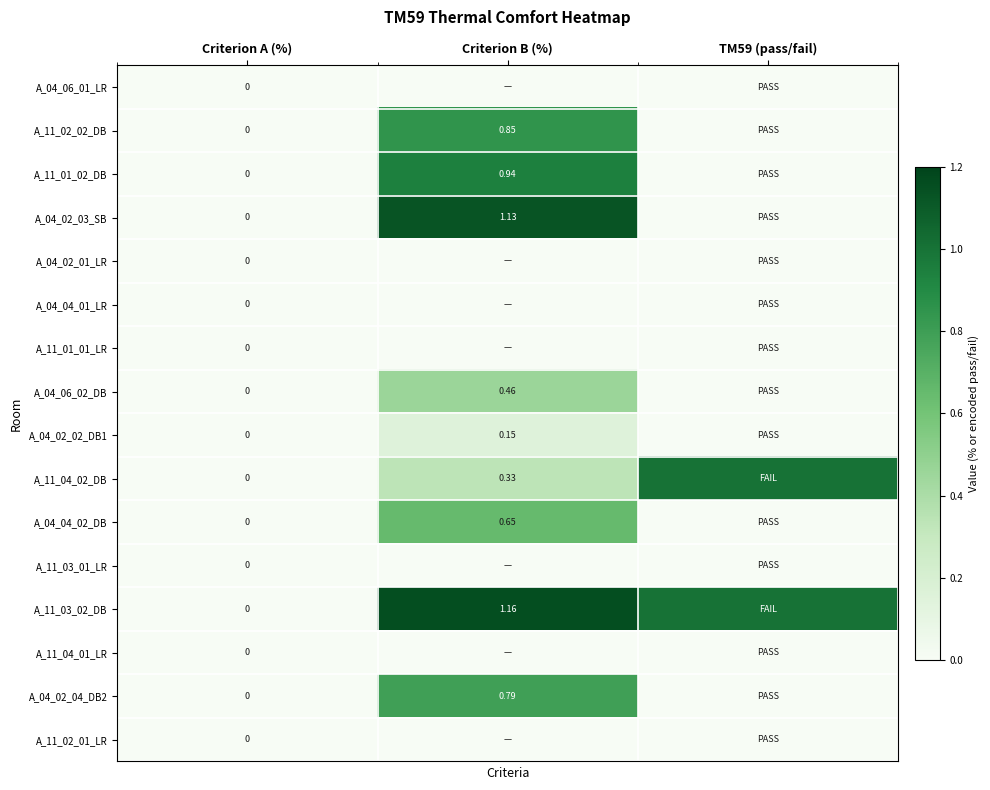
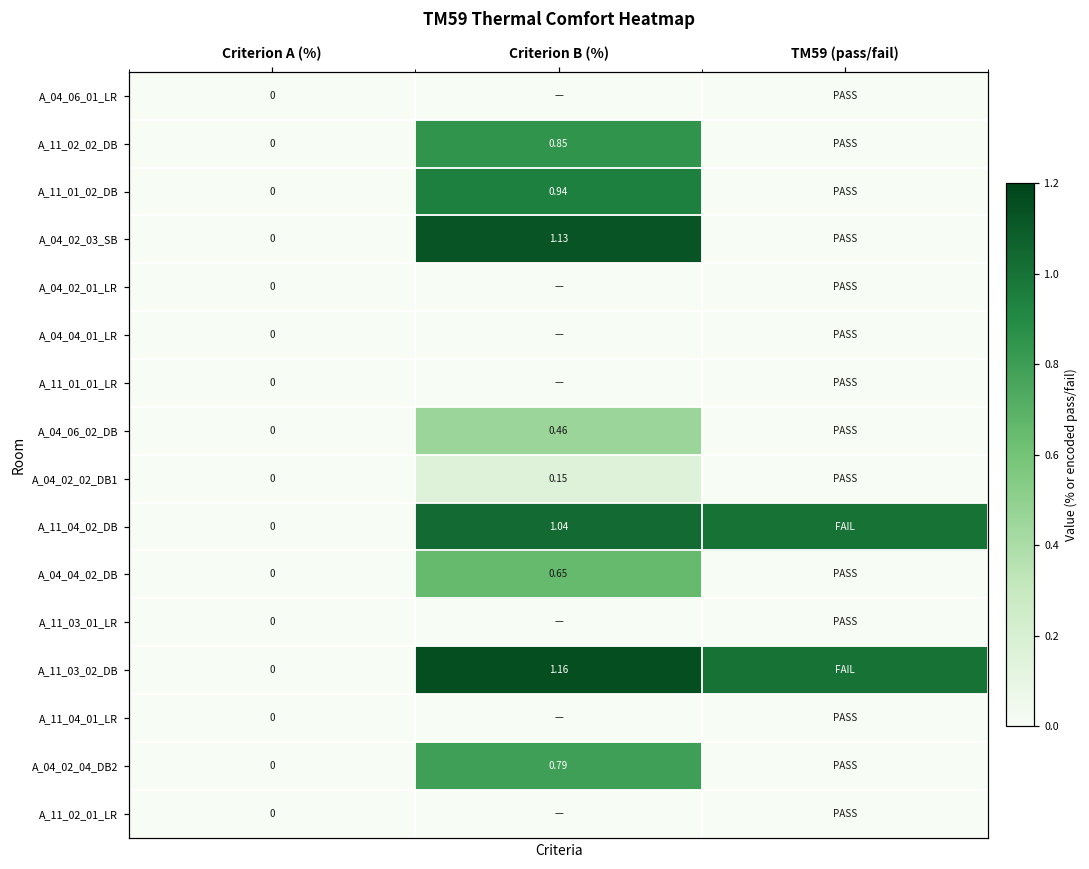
A_11_04_02_DB, Criterion B (%): 0.33 -> 1.04
